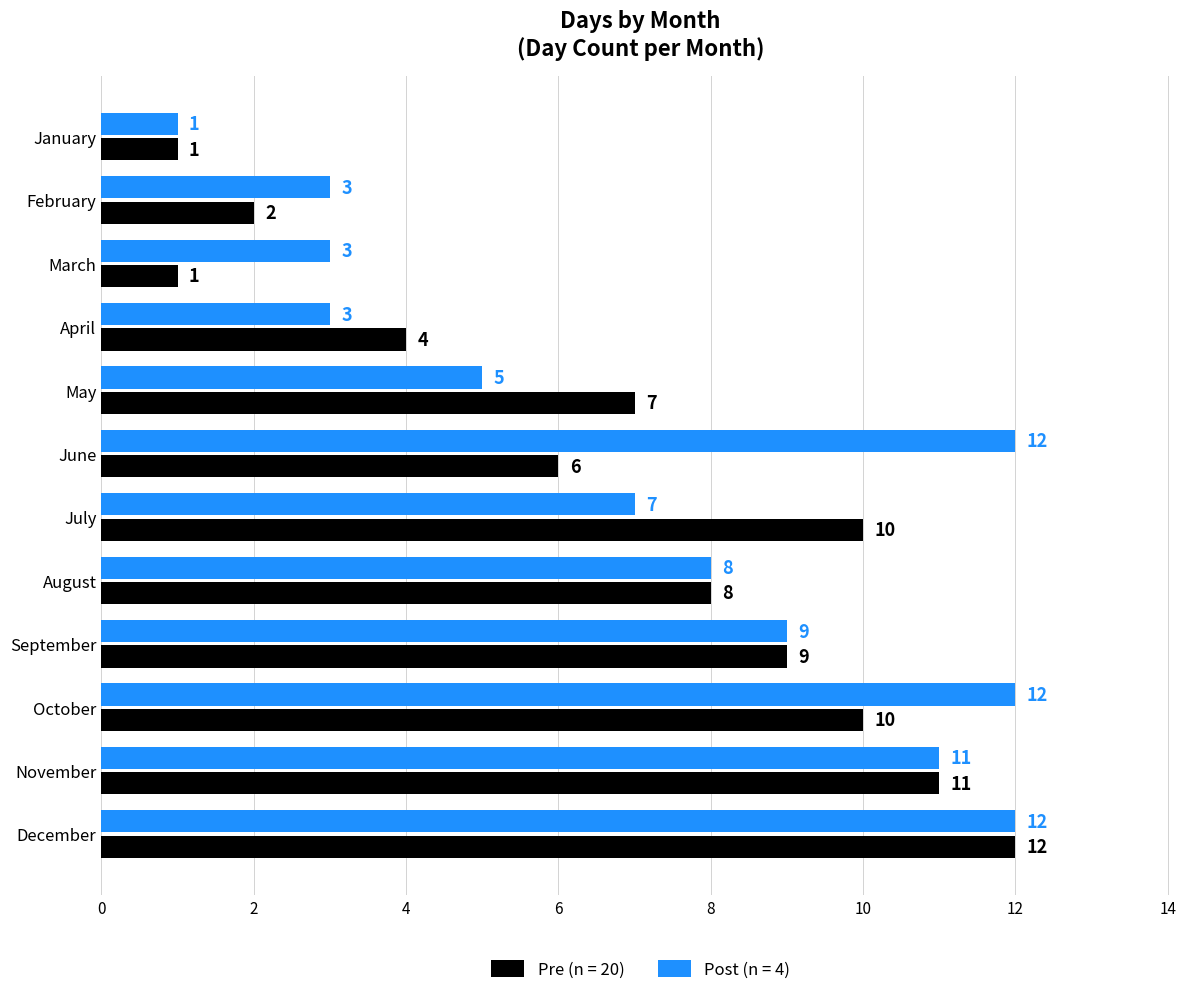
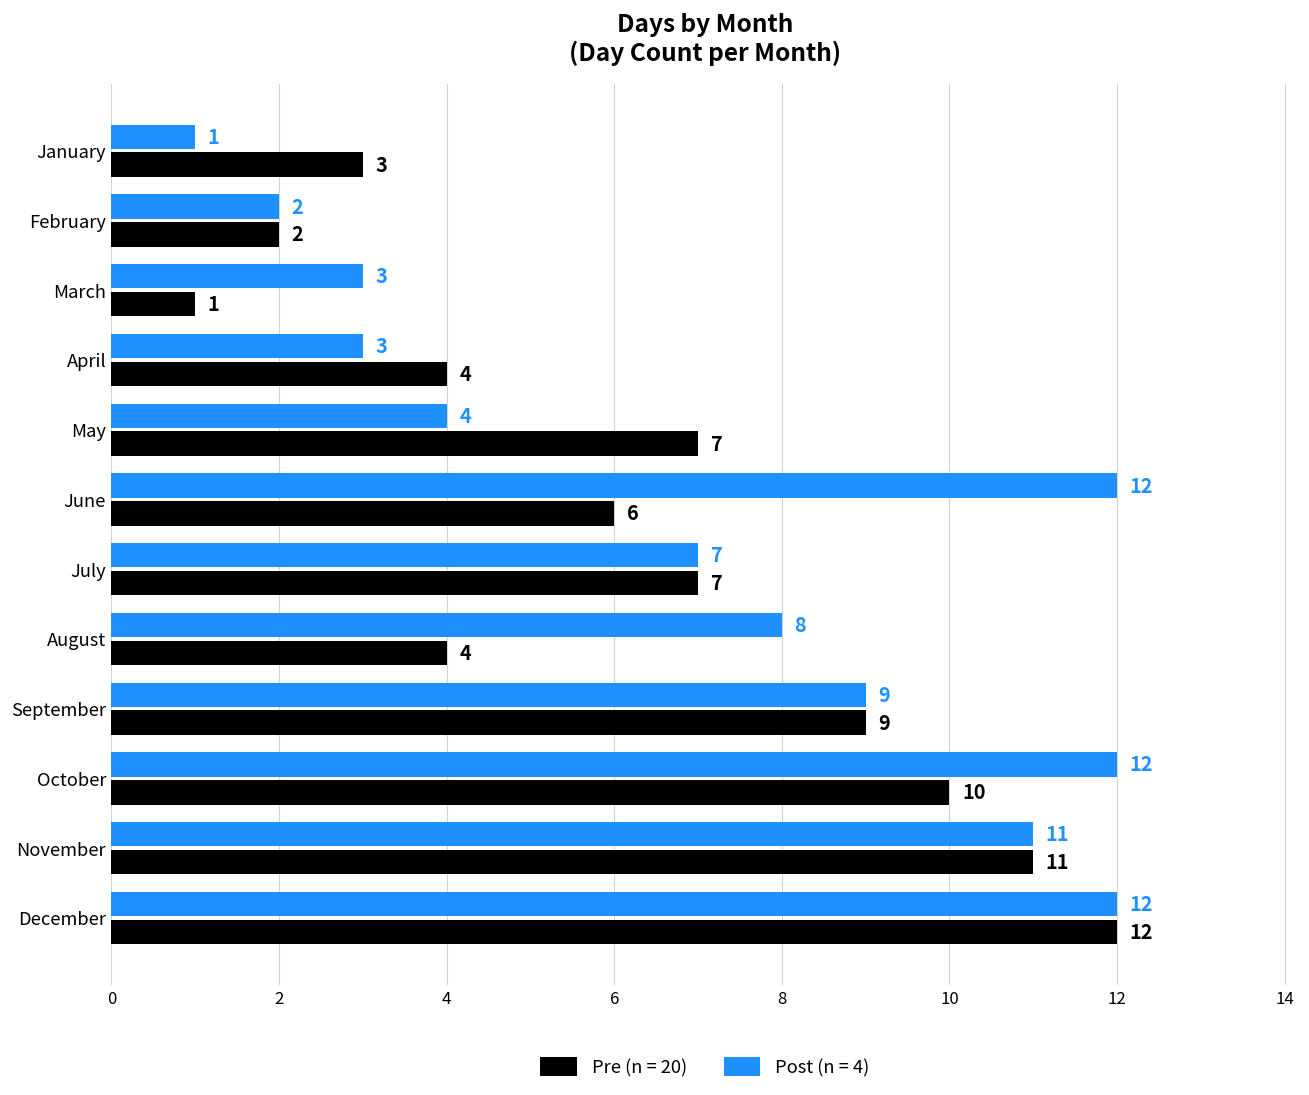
Pre (n = 20), January: 1 -> 3
Post (n = 4), February: 3 -> 2
Post (n = 4), May: 5 -> 4
Pre (n = 20), July: 10 -> 7
Pre (n = 20), August: 8 -> 4
